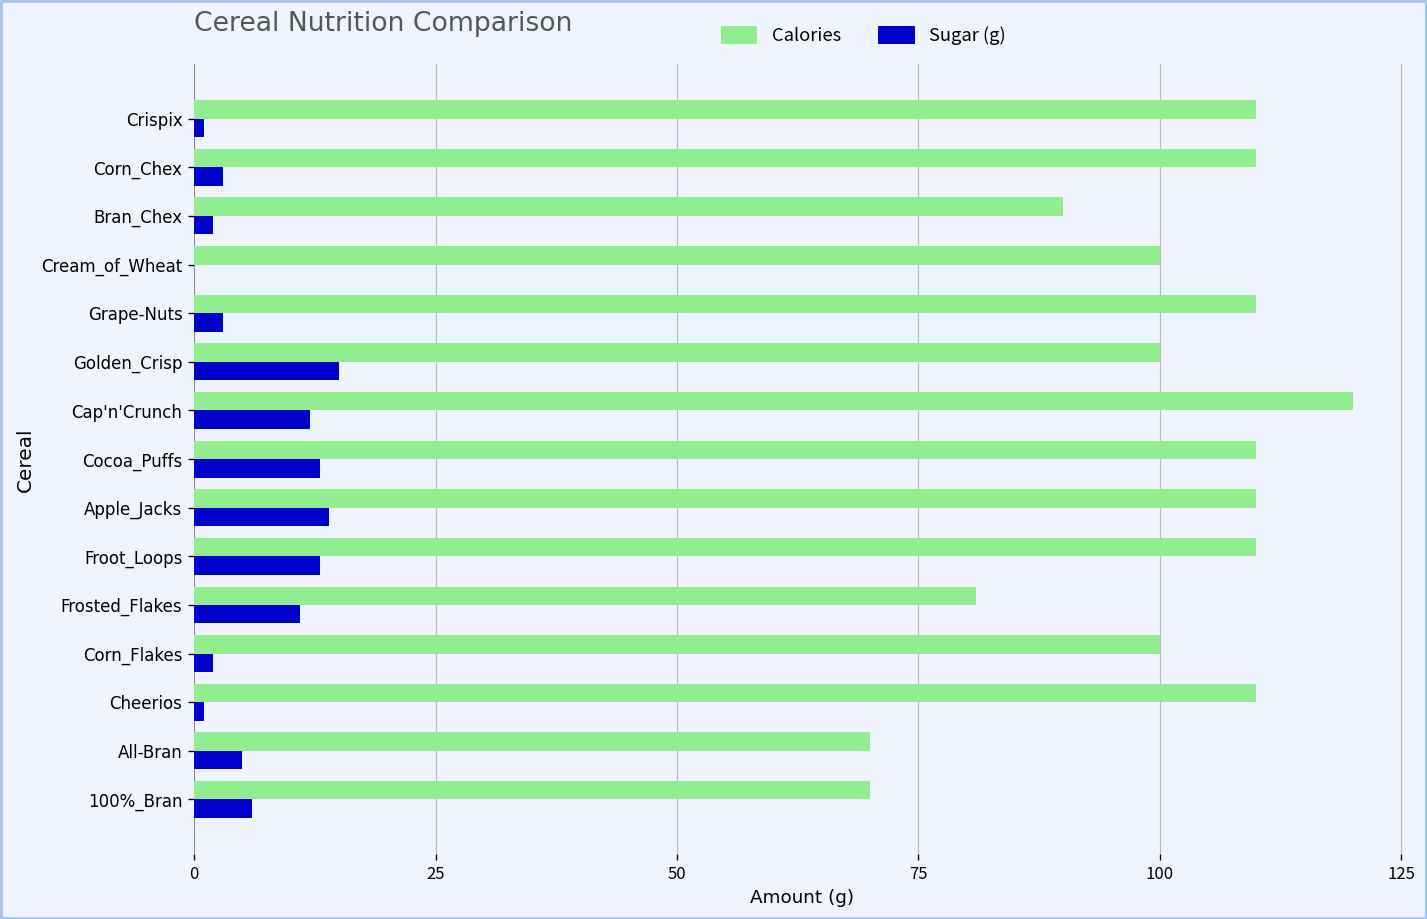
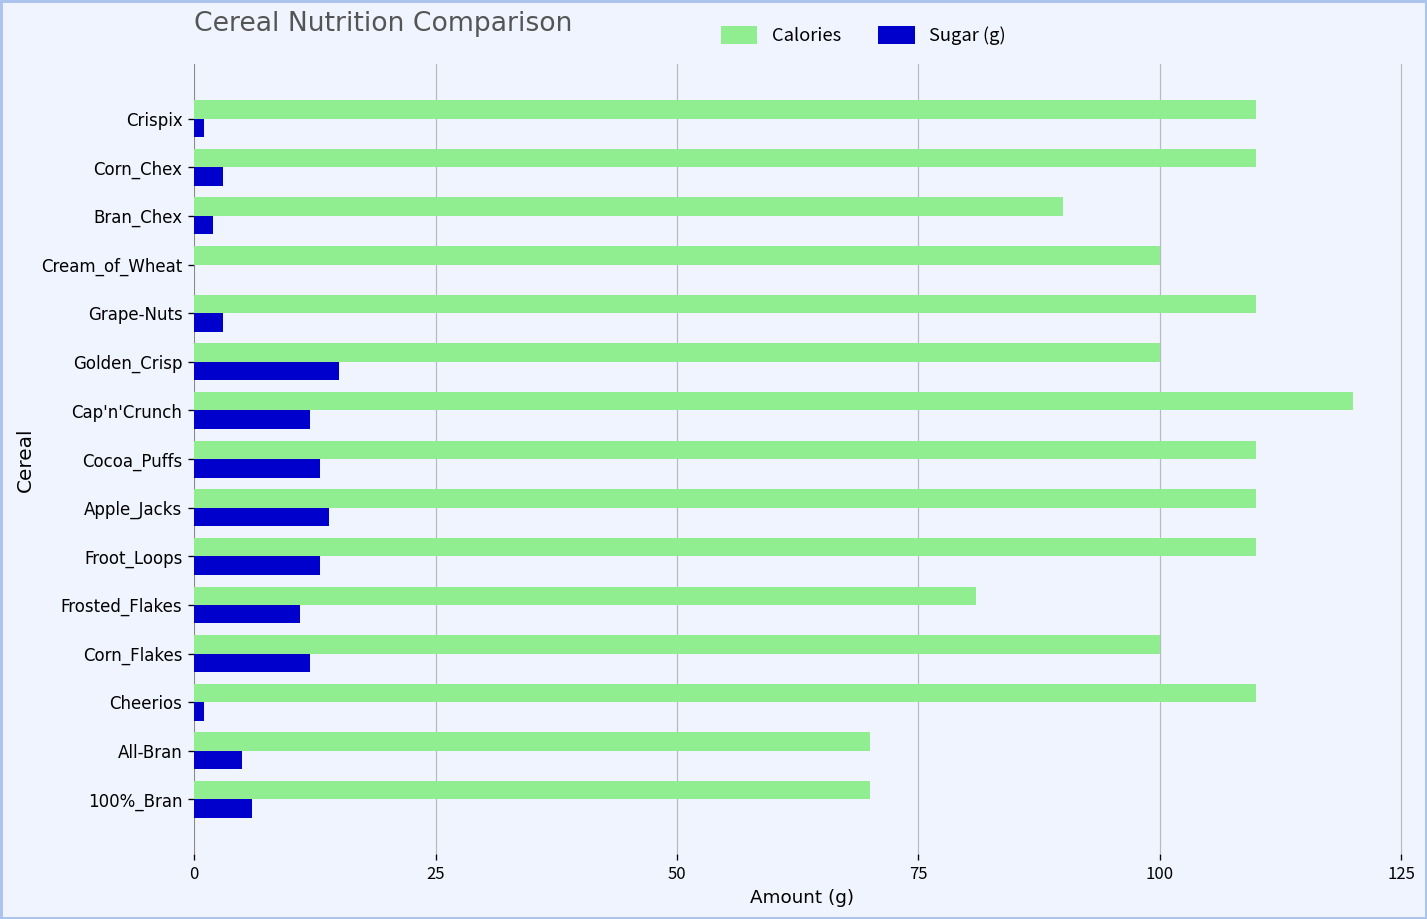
Sugar (g), Corn_Flakes: 2 -> 12
